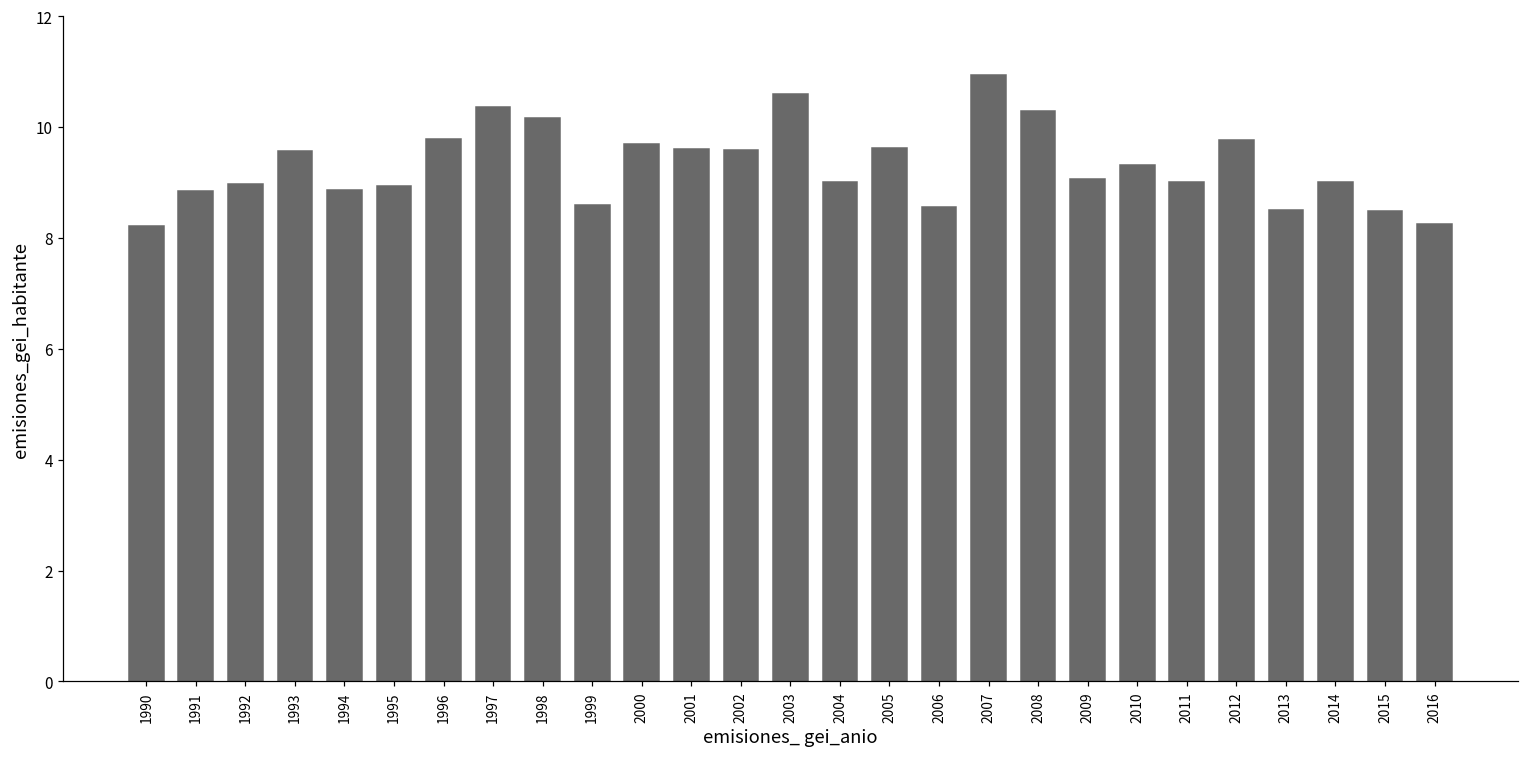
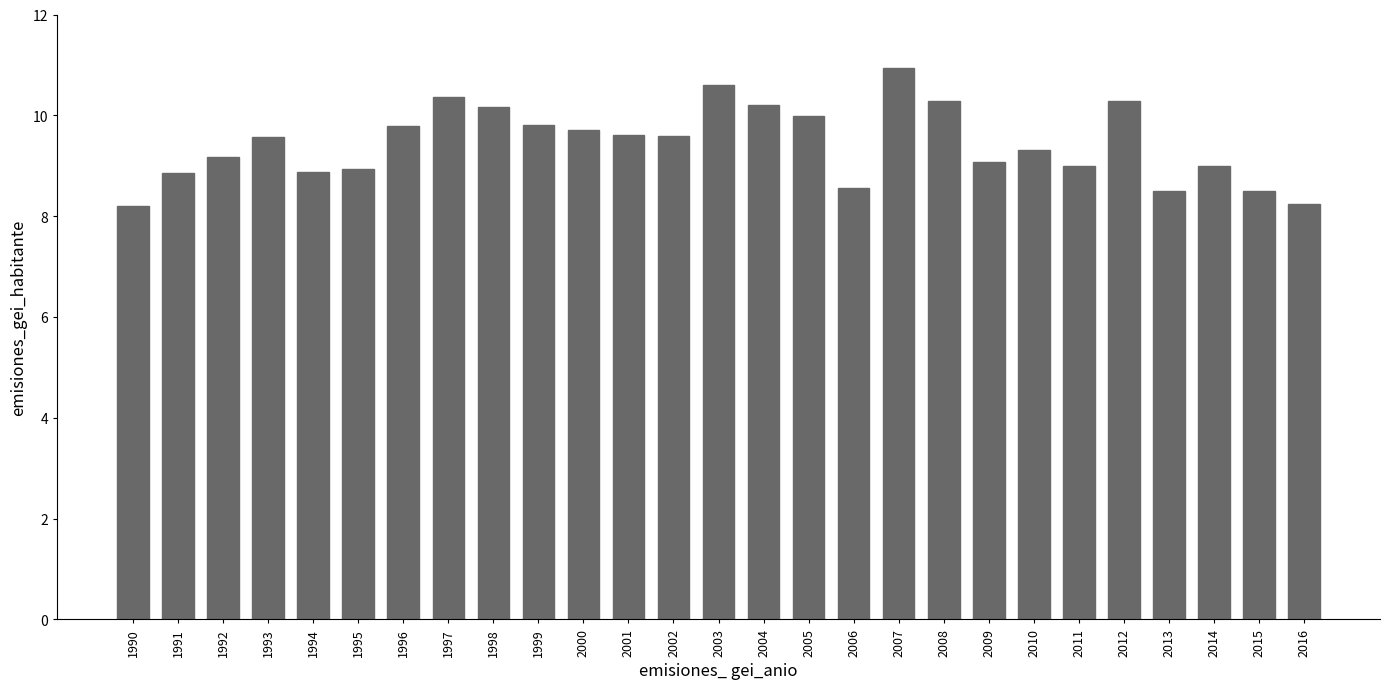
1992: 9.0 -> 9.2
1999: 8.6 -> 9.8
2004: 9.0 -> 10.2
2005: 9.6 -> 10.0
2012: 9.8 -> 10.3
